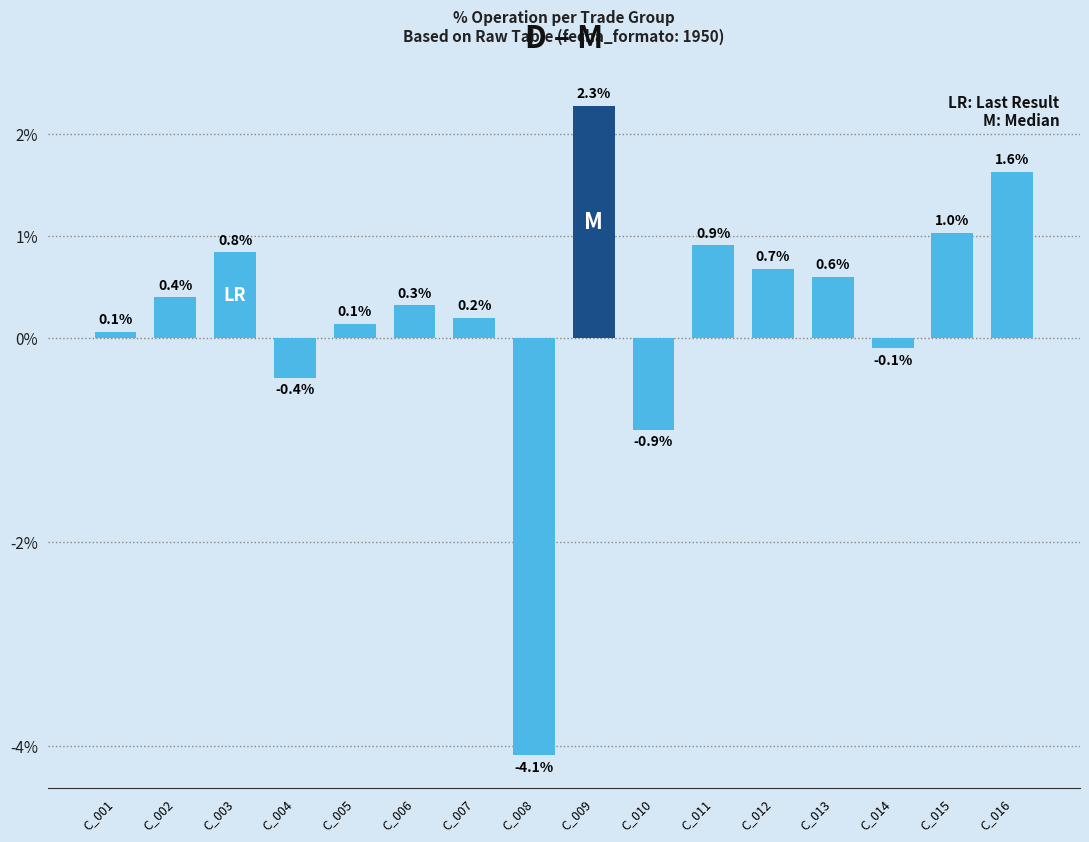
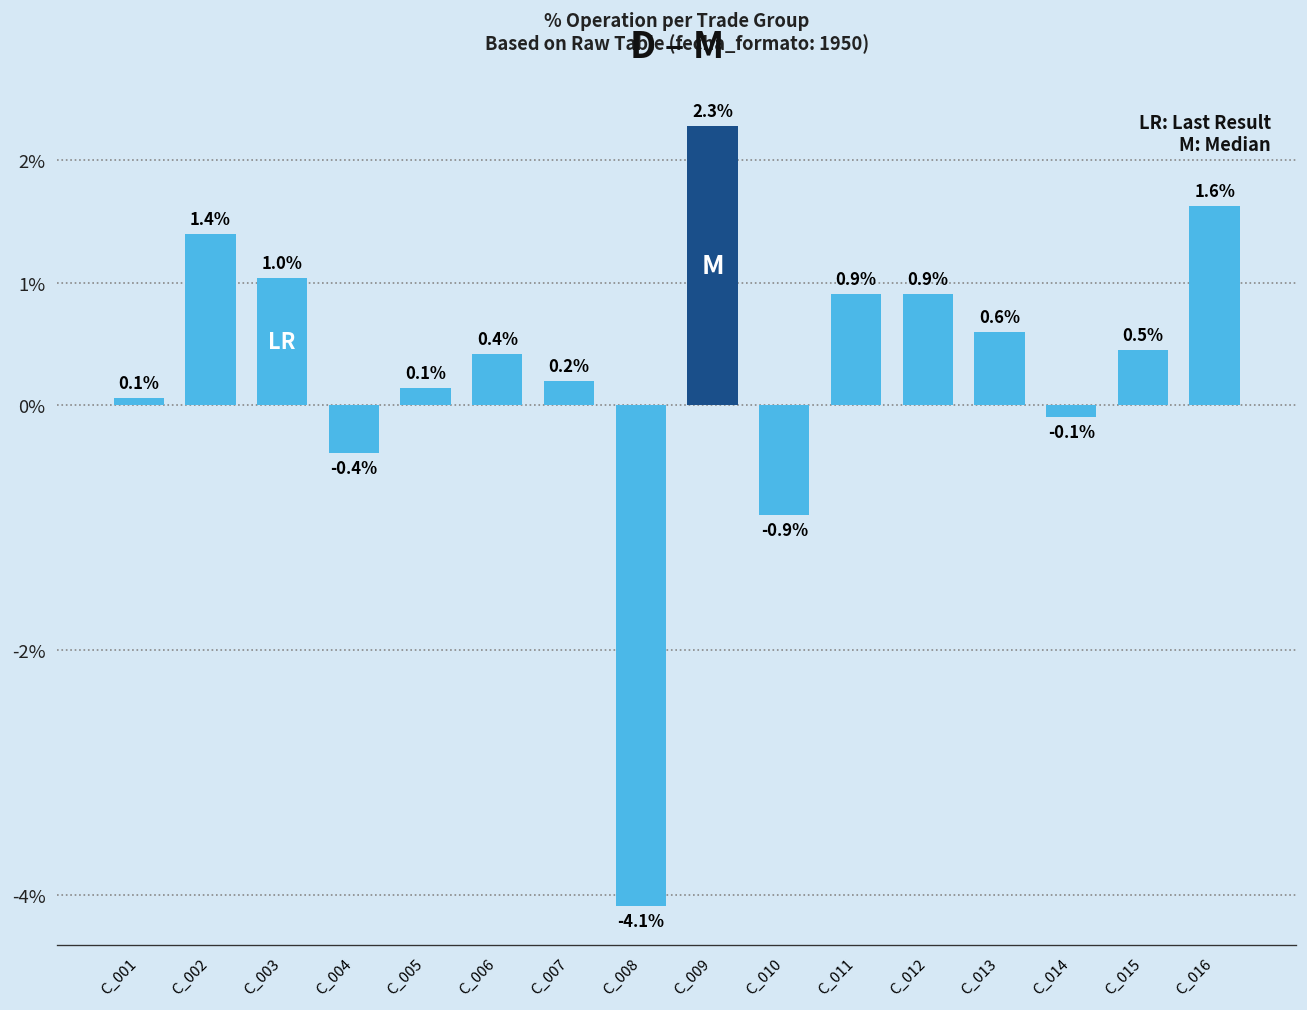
C_002: 0.4% -> 1.4%
C_003: 0.8% -> 1.0%
C_006: 0.3% -> 0.4%
C_012: 0.7% -> 0.9%
C_015: 1.0% -> 0.5%
